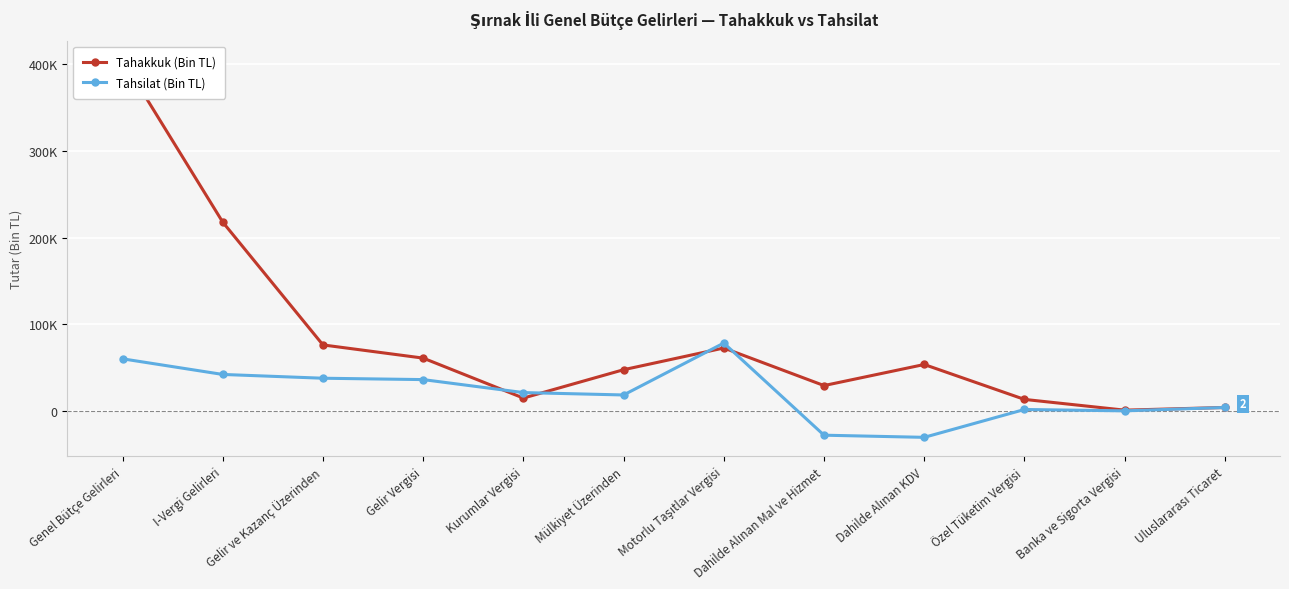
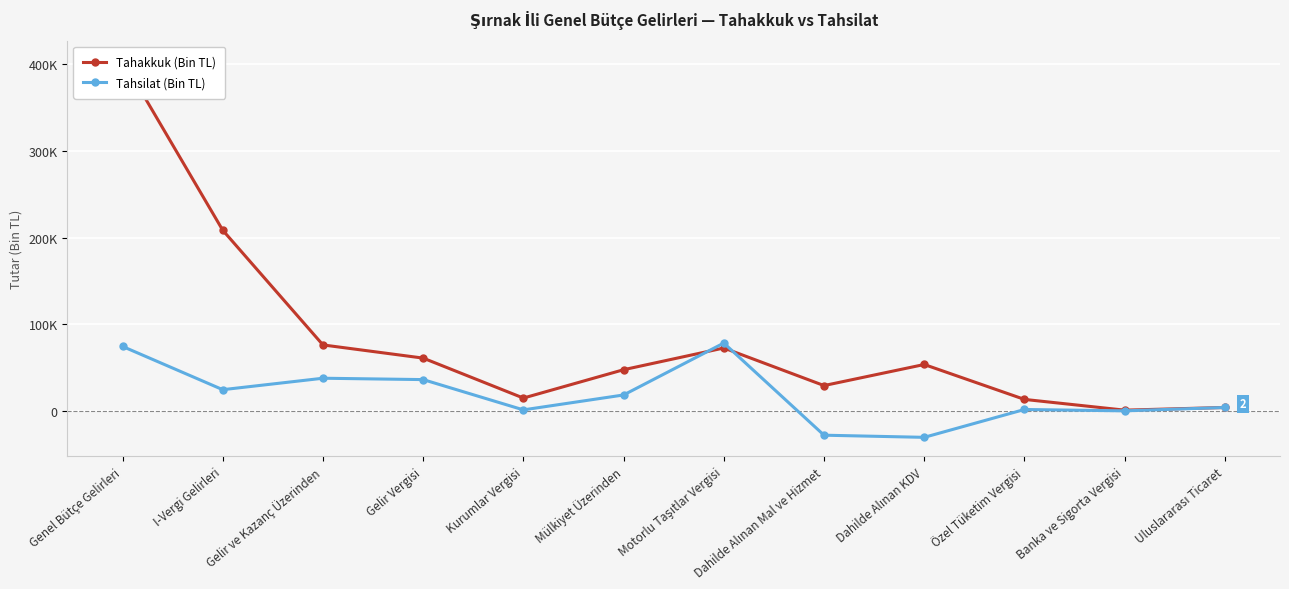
Tahsilat (Bin TL), Genel Bütçe Gelirleri: 60000 -> 70000
Tahakkuk (Bin TL), I-Vergi Gelirleri: 220000 -> 210000
Tahsilat (Bin TL), I-Vergi Gelirleri: 40000 -> 20000
Tahsilat (Bin TL), Kurumlar Vergisi: 20000 -> 0
